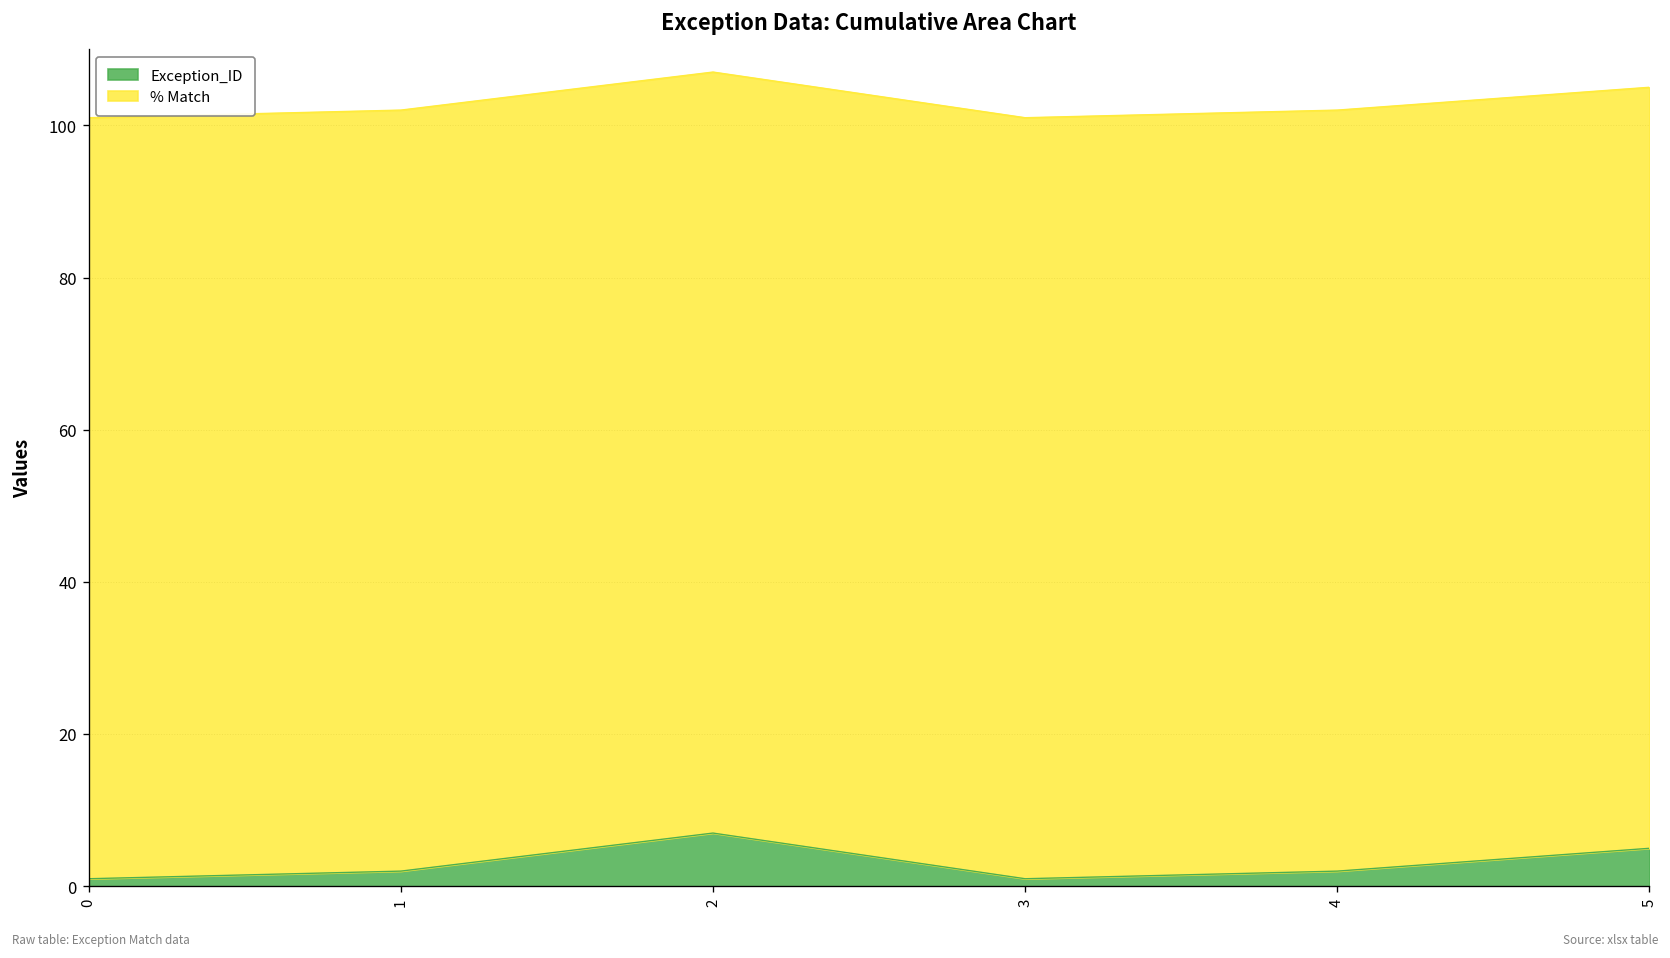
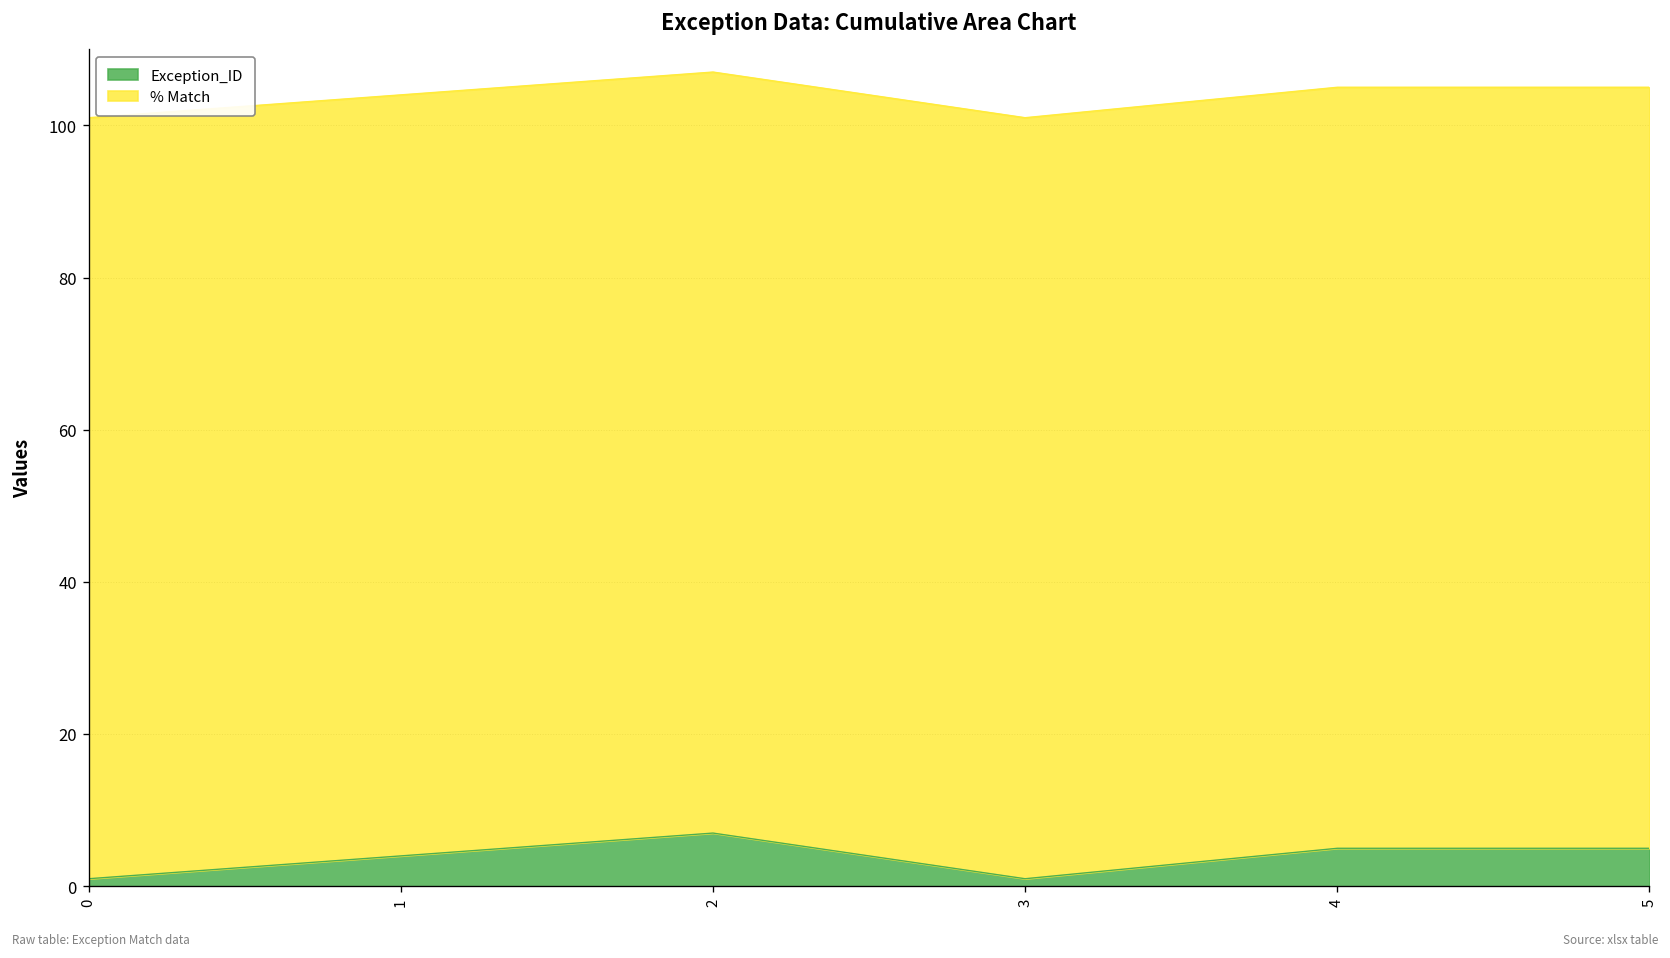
Exception_ID, 1: 2 -> 4
Exception_ID, 4: 2 -> 5
